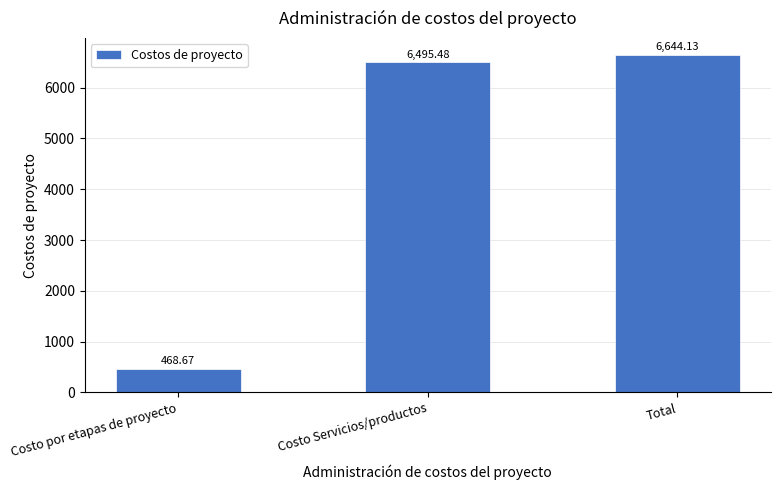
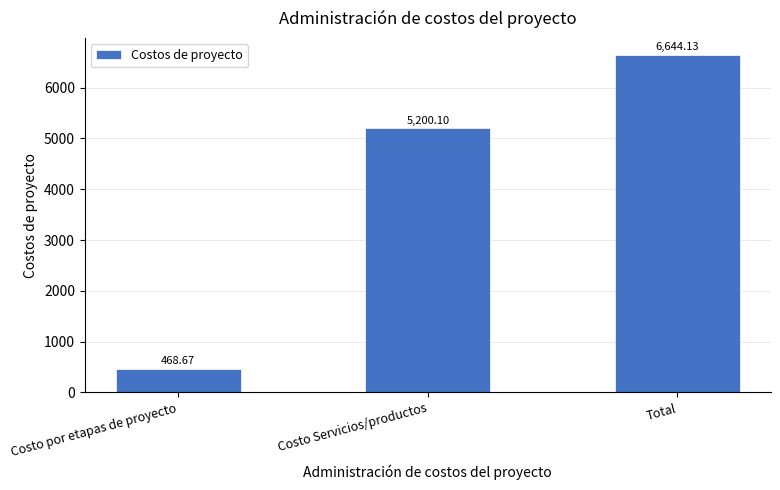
Costo Servicios/productos: 6,495.48 -> 5,200.10
